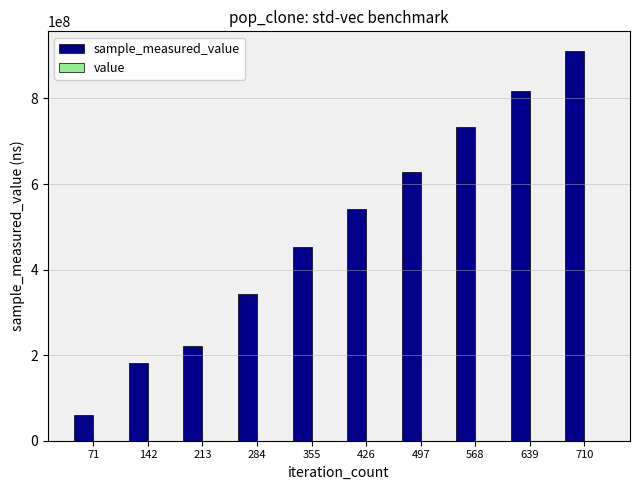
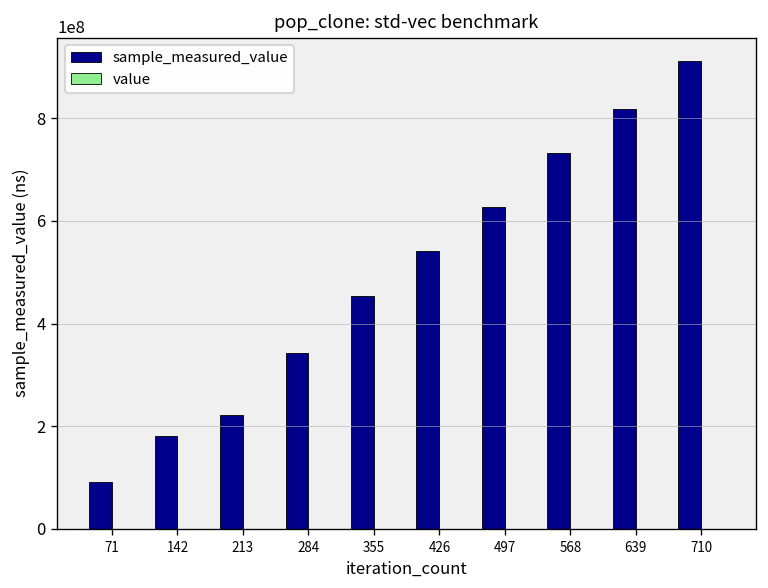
sample_measured_value, 71: 60000000 -> 90000000
